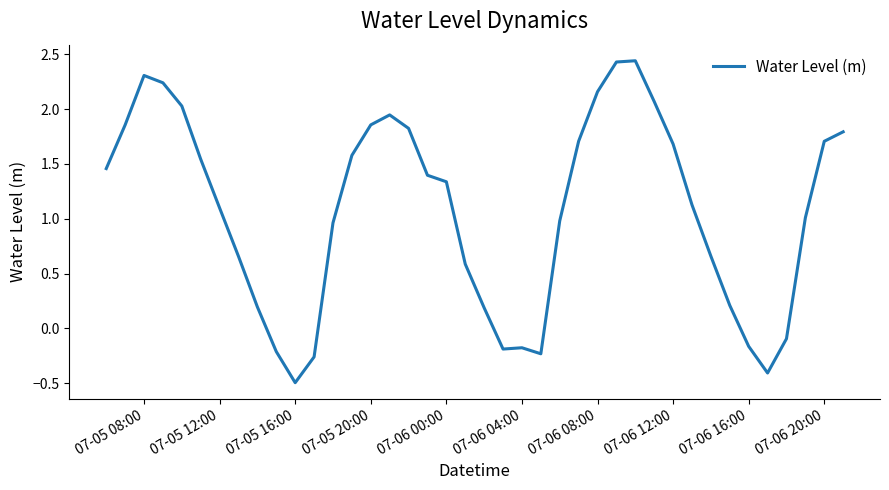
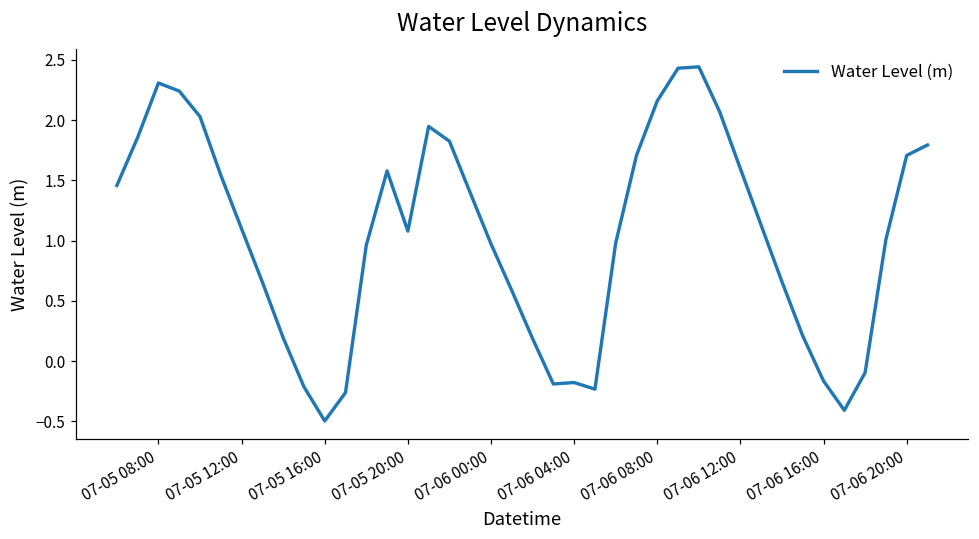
07-05 20:00: 1.86 -> 1.08
07-06 00:00: 1.34 -> 0.97
07-06 12:00: 1.68 -> 1.60
